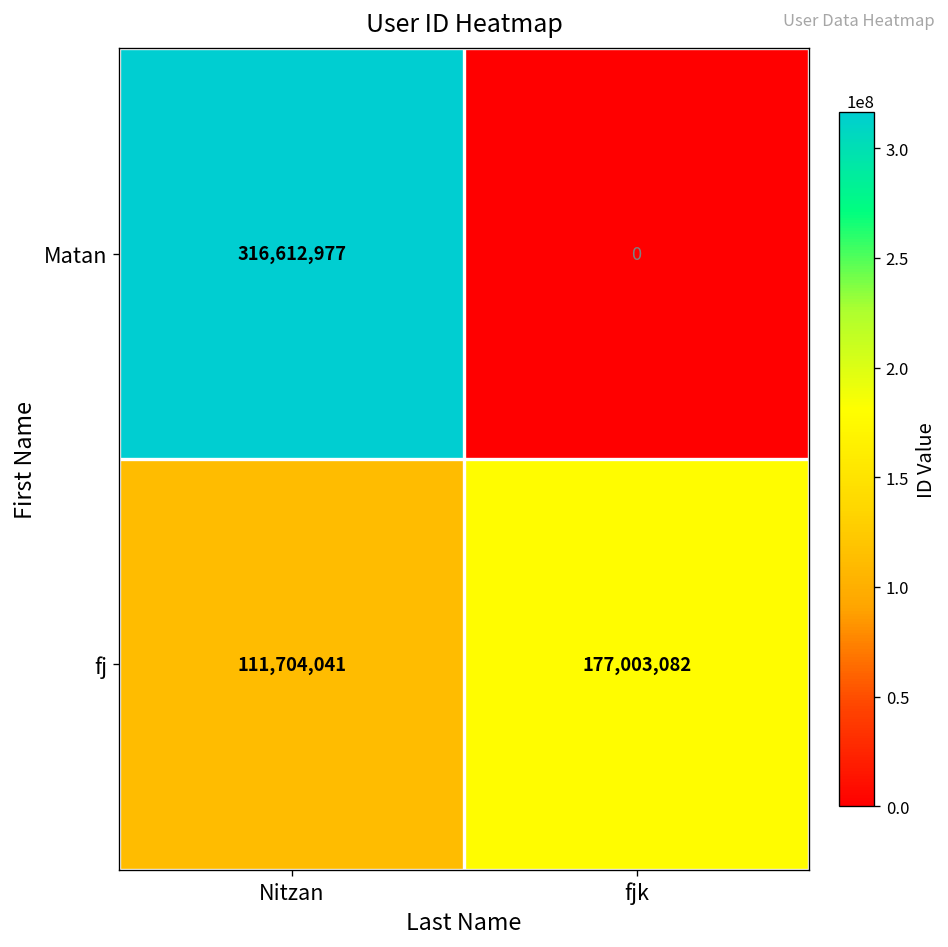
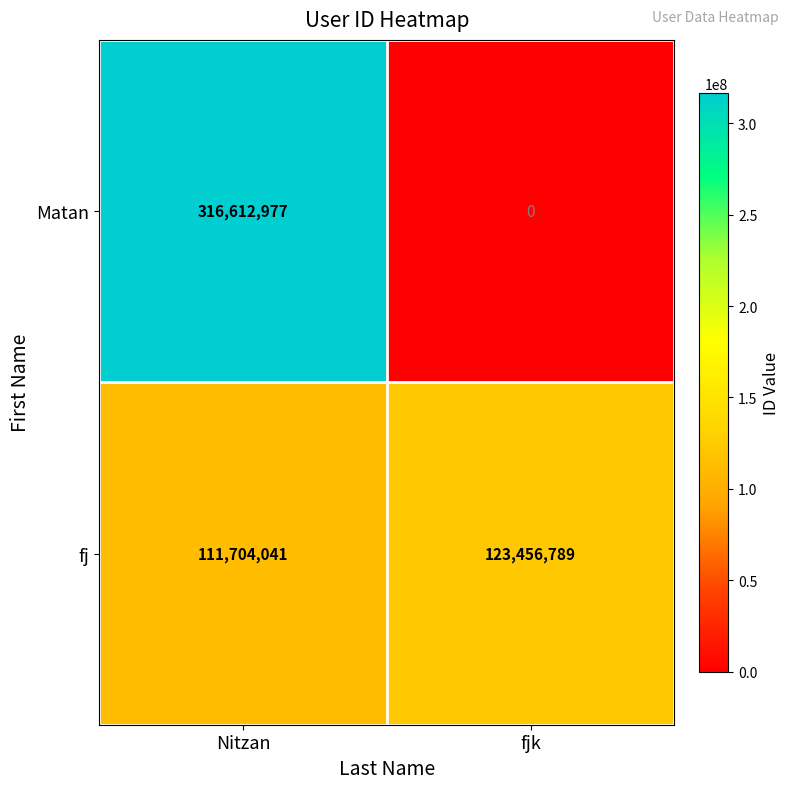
fj, fjk: 177,003,082 -> 123,456,789
